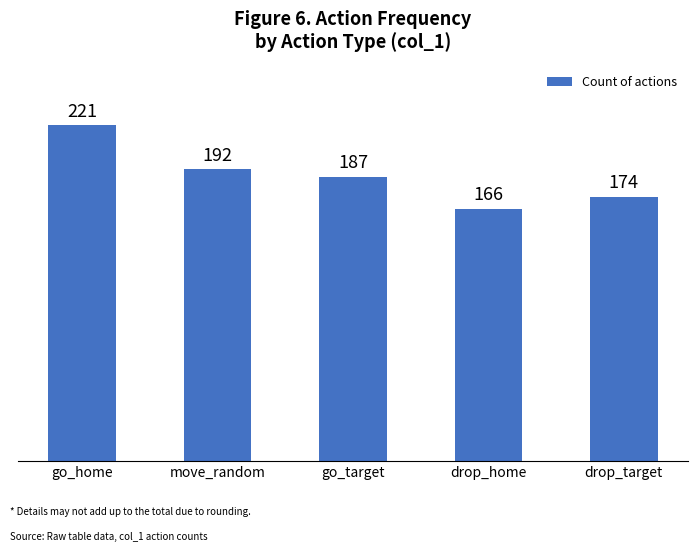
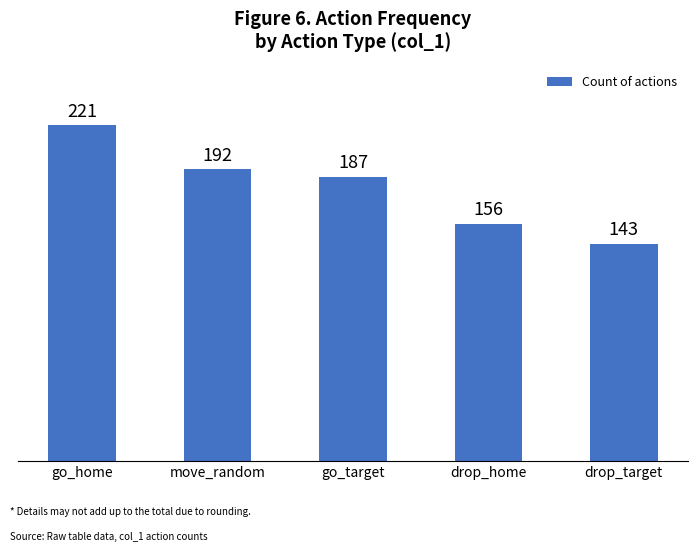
drop_home: 166 -> 156
drop_target: 174 -> 143
